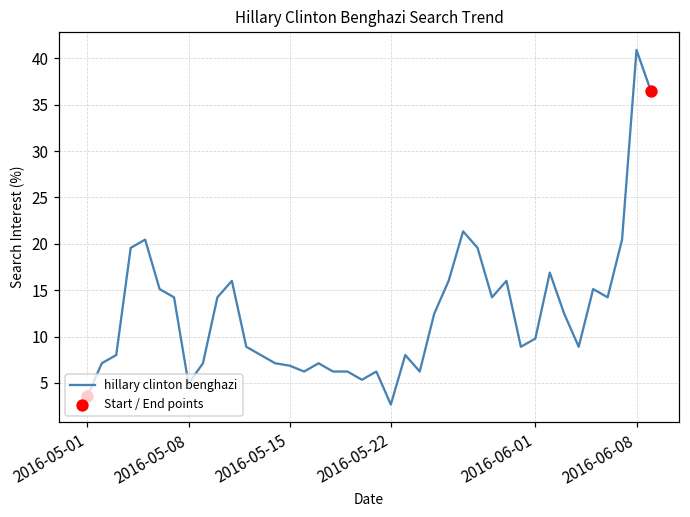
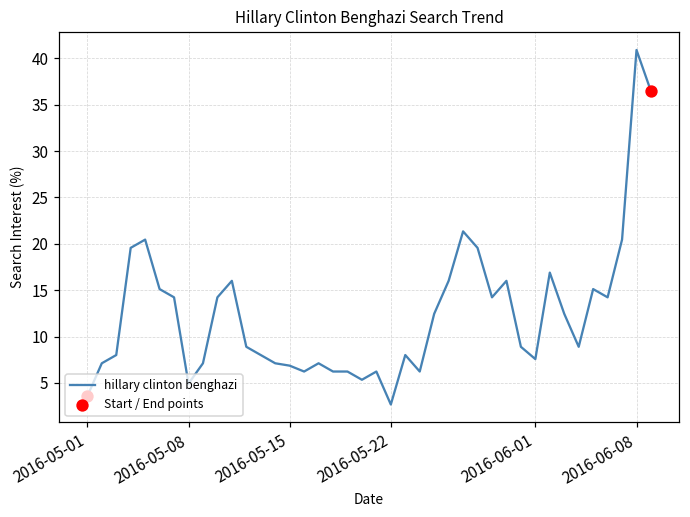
hillary clinton benghazi, 2016-06-01: 10 -> 8
